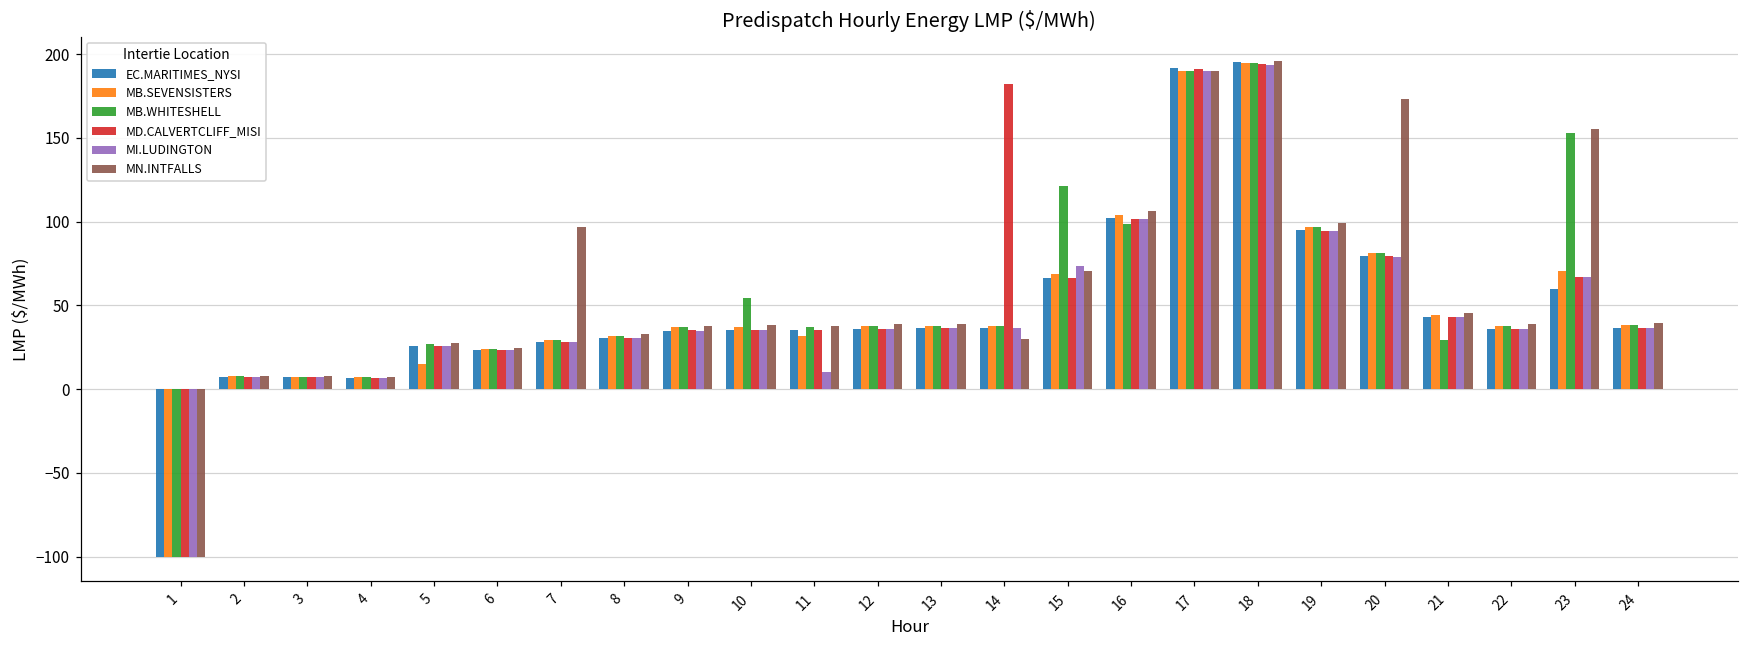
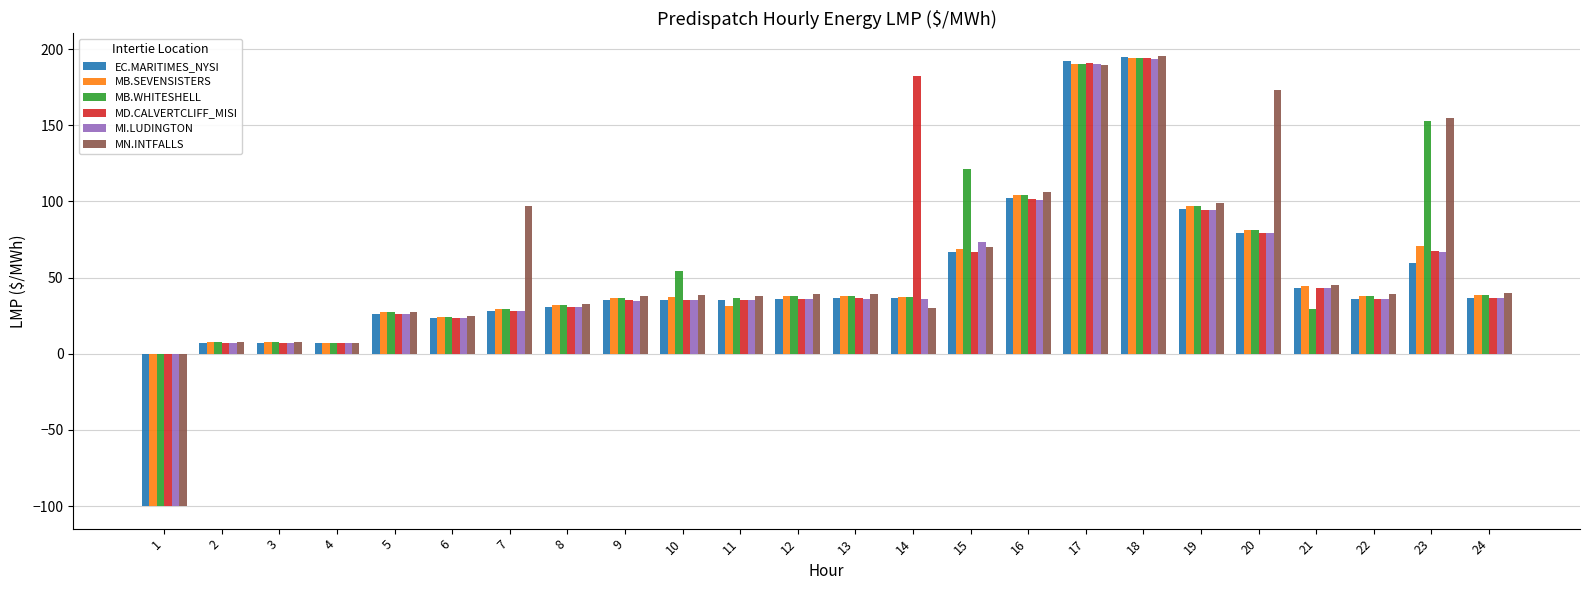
MB.SEVENSISTERS, 5: 15 -> 27
MI.LUDINGTON, 11: 11 -> 35
MB.WHITESHELL, 16: 98 -> 104
